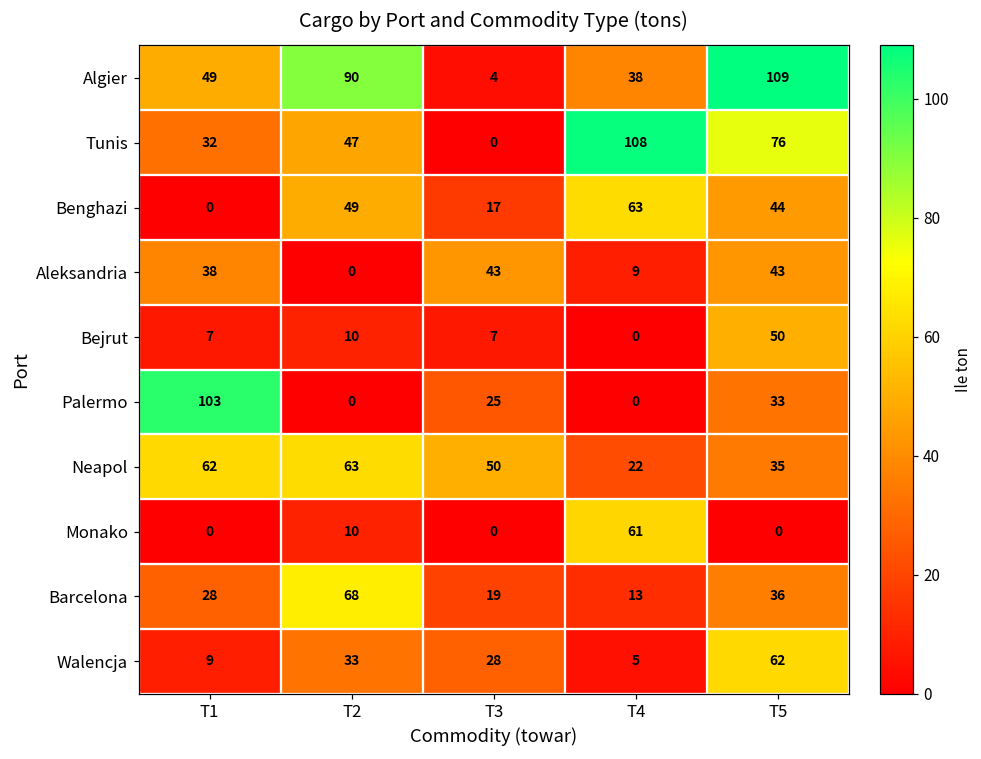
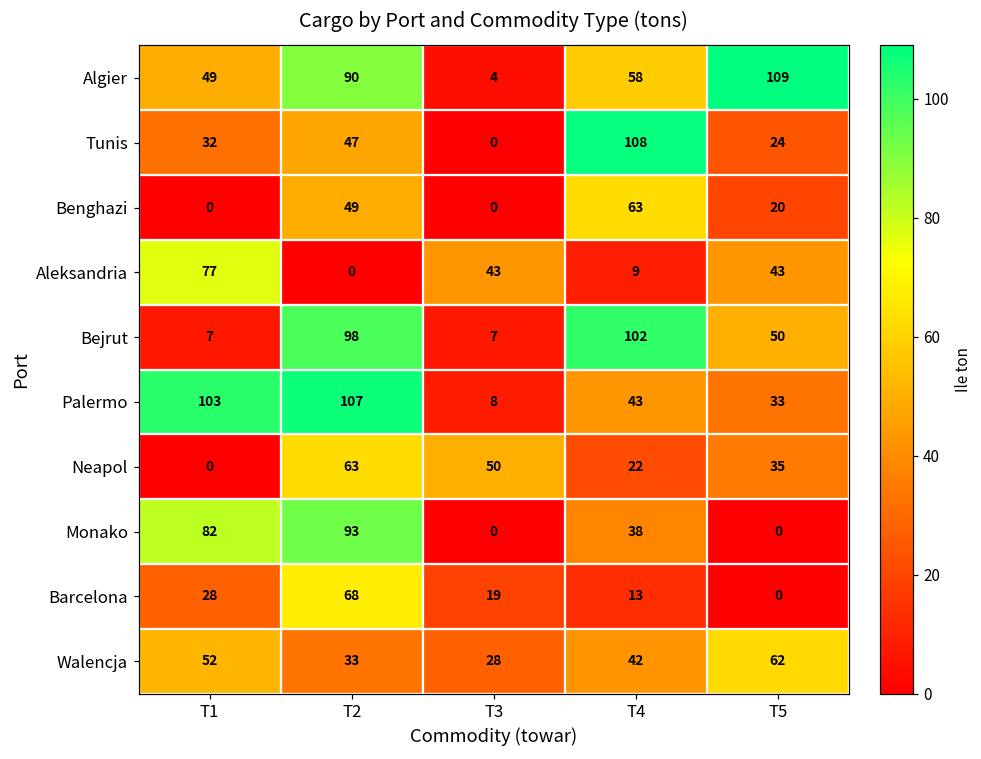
Algier, T4: 38 -> 58
Tunis, T5: 76 -> 24
Benghazi, T3: 17 -> 0
Benghazi, T5: 44 -> 20
Aleksandria, T1: 38 -> 77
Bejrut, T2: 10 -> 98
Bejrut, T4: 0 -> 102
Palermo, T2: 0 -> 107
Palermo, T3: 25 -> 8
Palermo, T4: 0 -> 43
Neapol, T1: 62 -> 0
Monako, T1: 0 -> 82
Monako, T2: 10 -> 93
Monako, T4: 61 -> 38
Barcelona, T5: 36 -> 0
Walencja, T1: 9 -> 52
Walencja, T4: 5 -> 42
